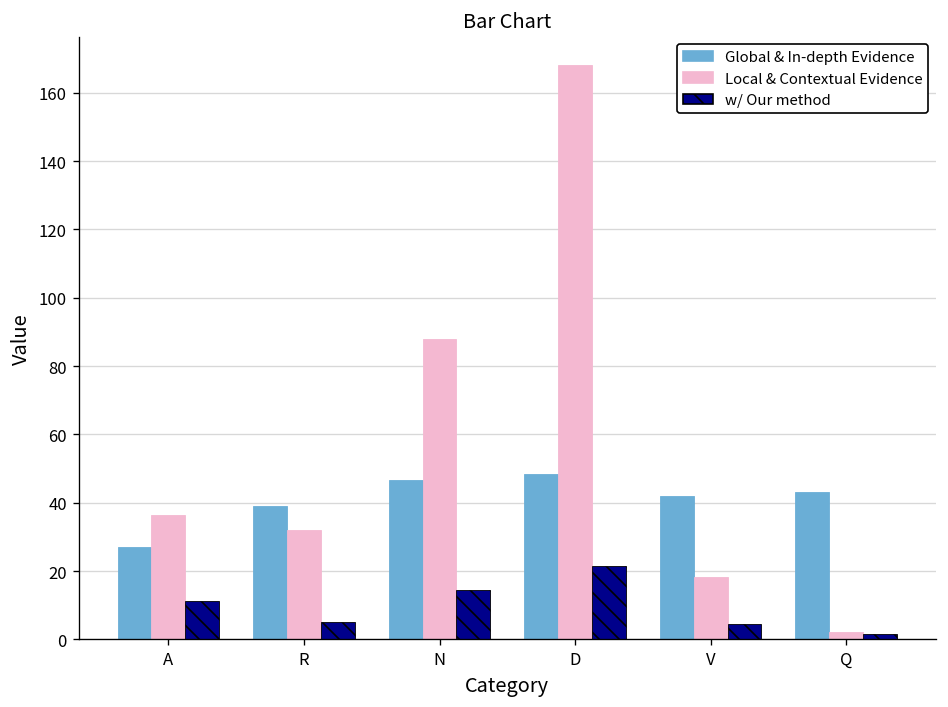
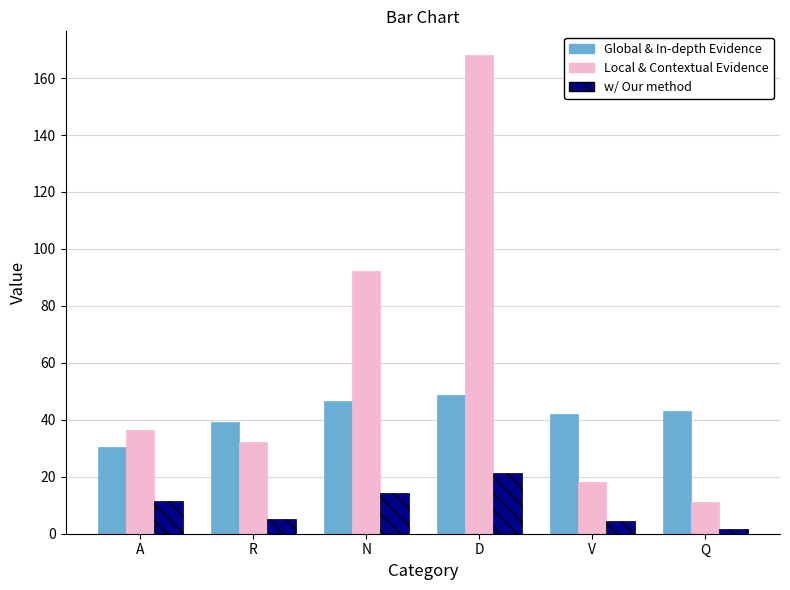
Global & In-depth Evidence, A: 27 -> 30
Local & Contextual Evidence, N: 88 -> 92
Local & Contextual Evidence, Q: 2 -> 11
